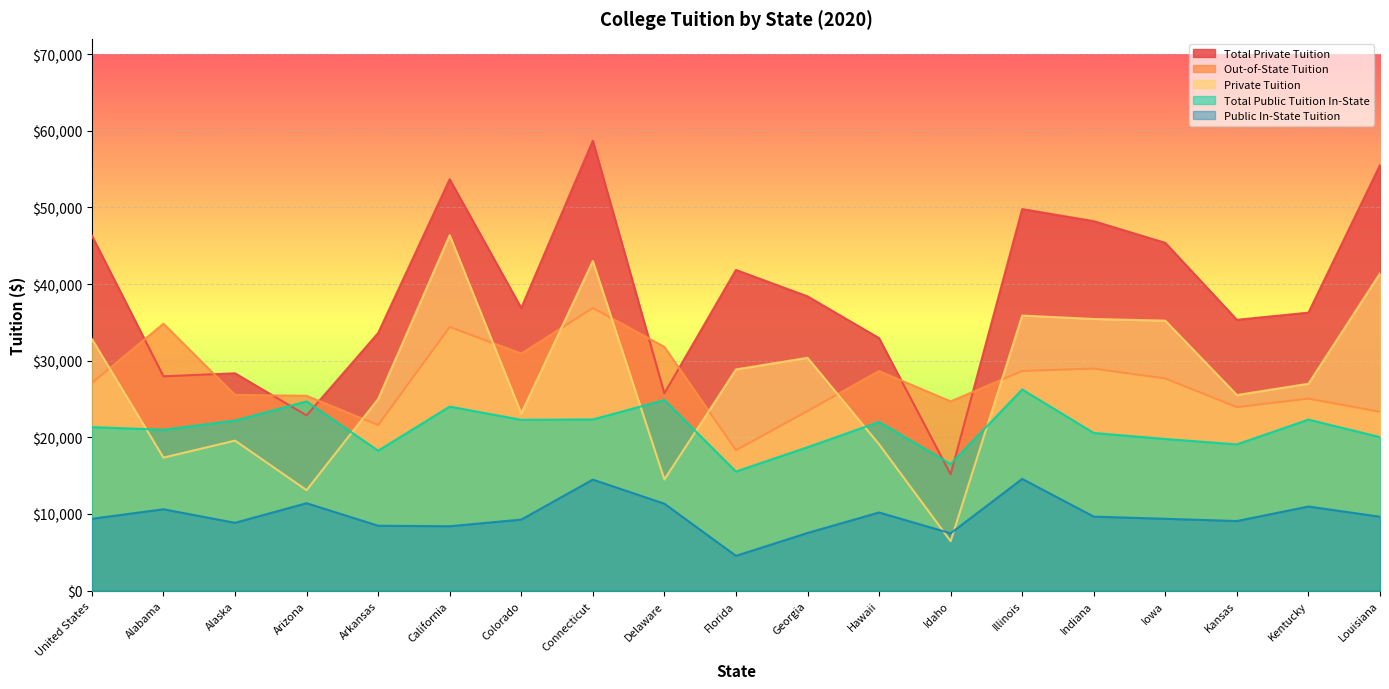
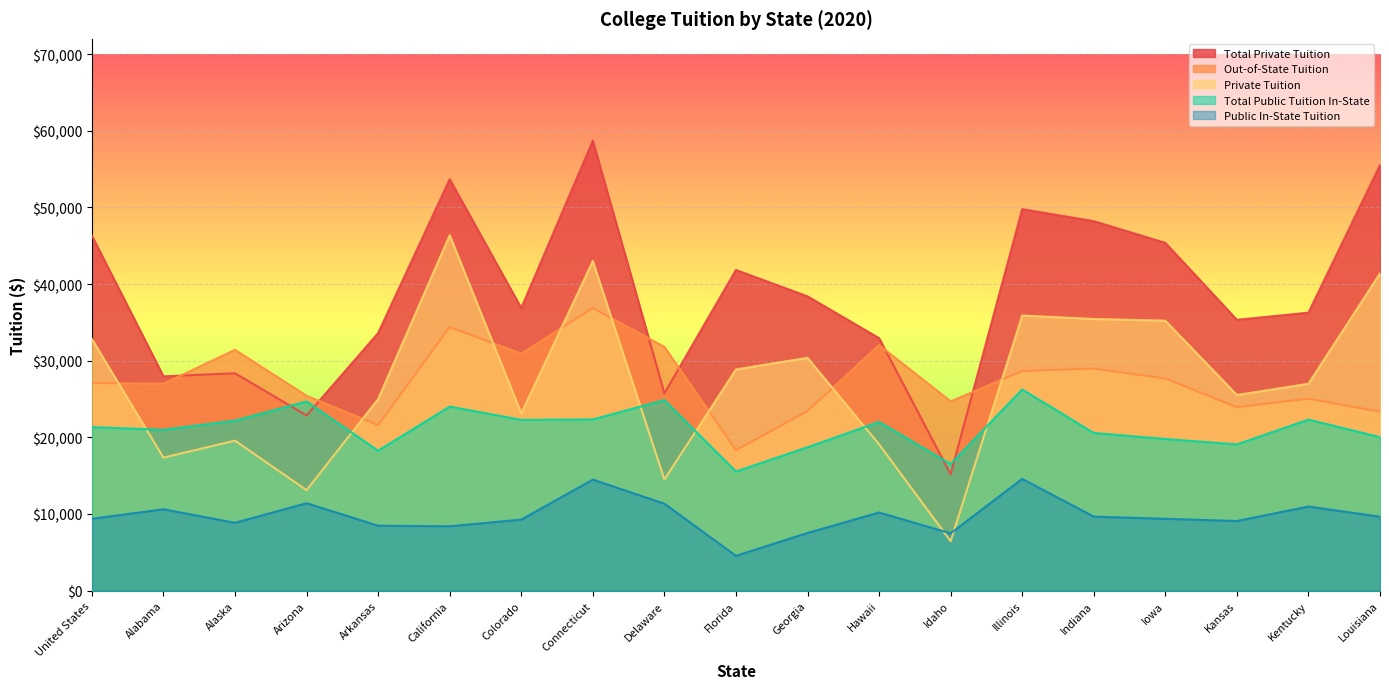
Out-of-State Tuition, Alabama: $35,000 -> $27,000
Out-of-State Tuition, Alaska: $26,000 -> $31,000
Out-of-State Tuition, Hawaii: $29,000 -> $32,000
